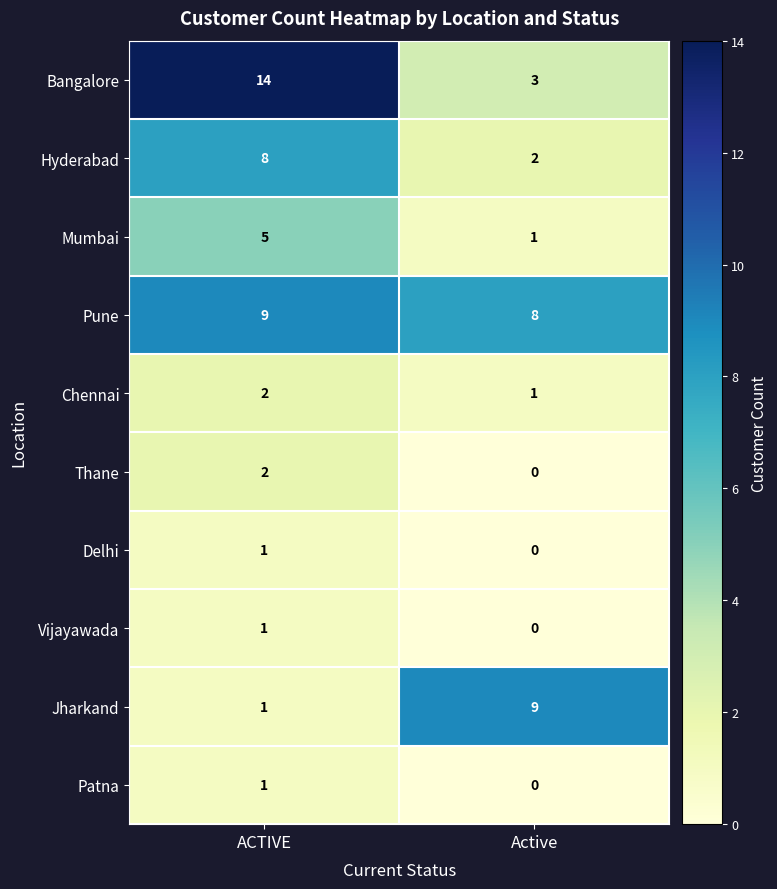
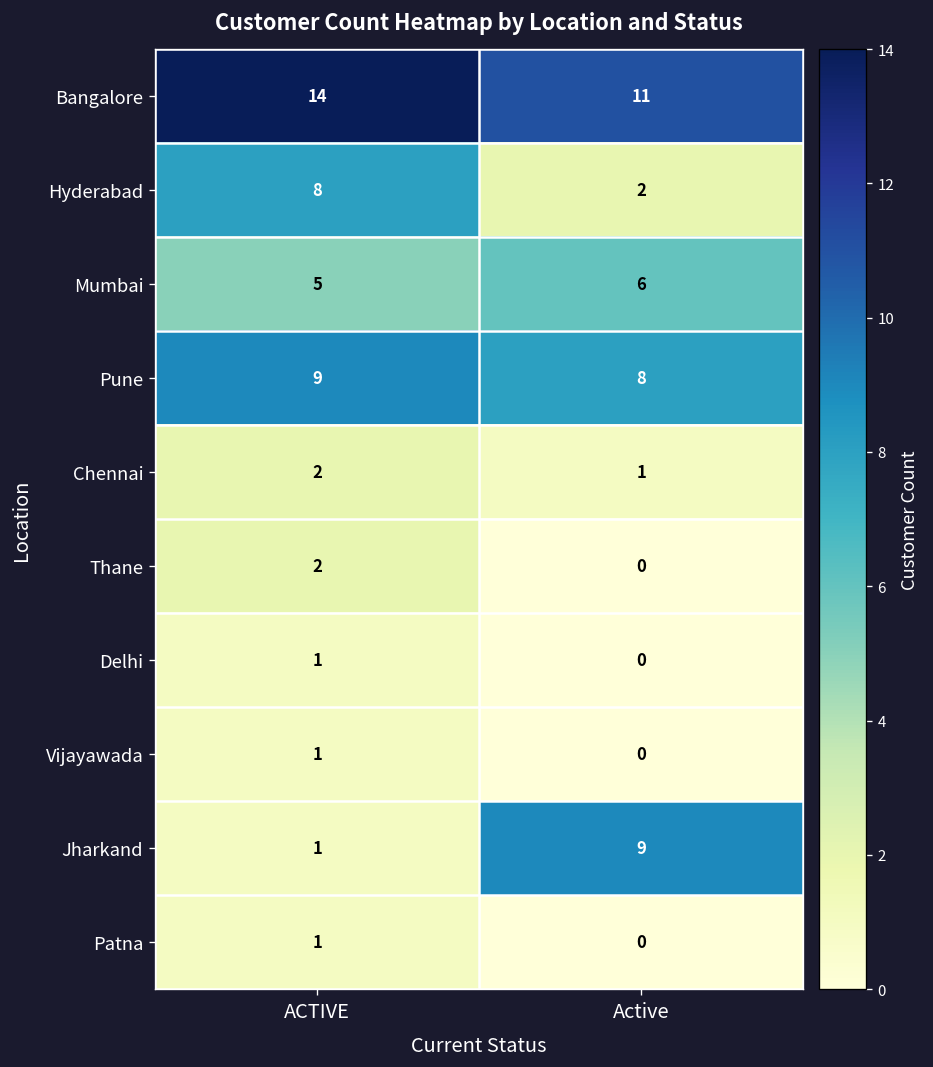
Bangalore, Active: 3 -> 11
Mumbai, Active: 1 -> 6
